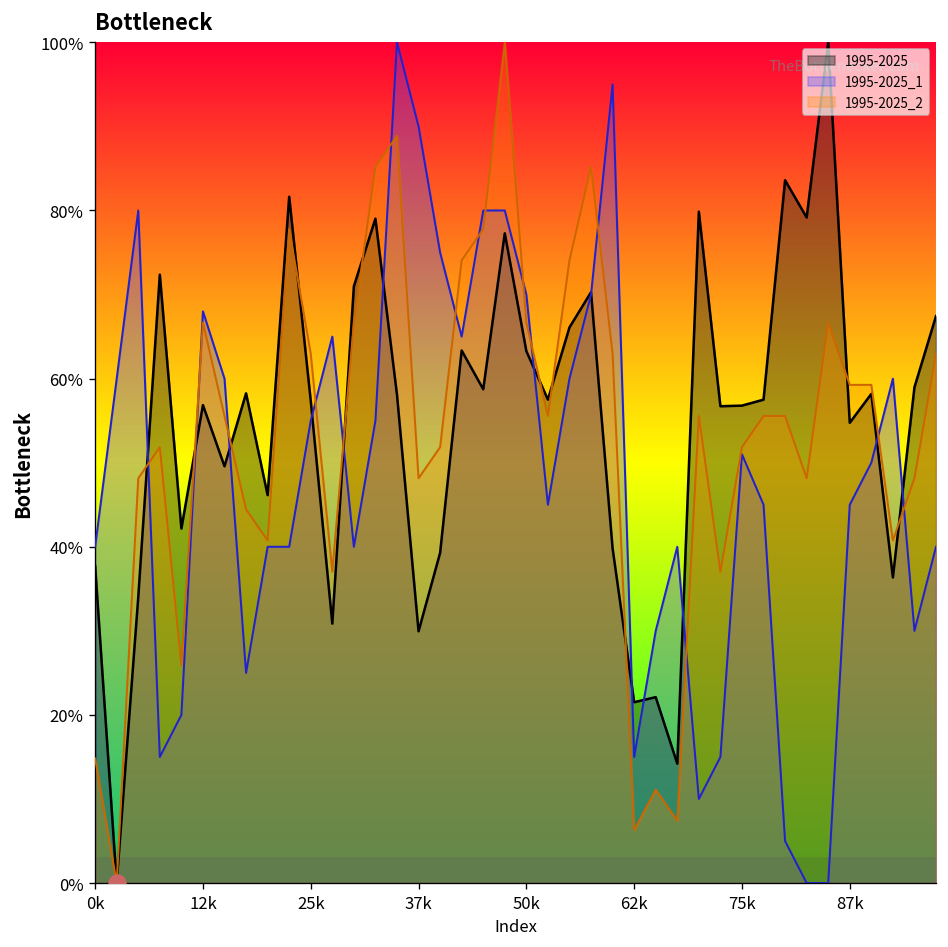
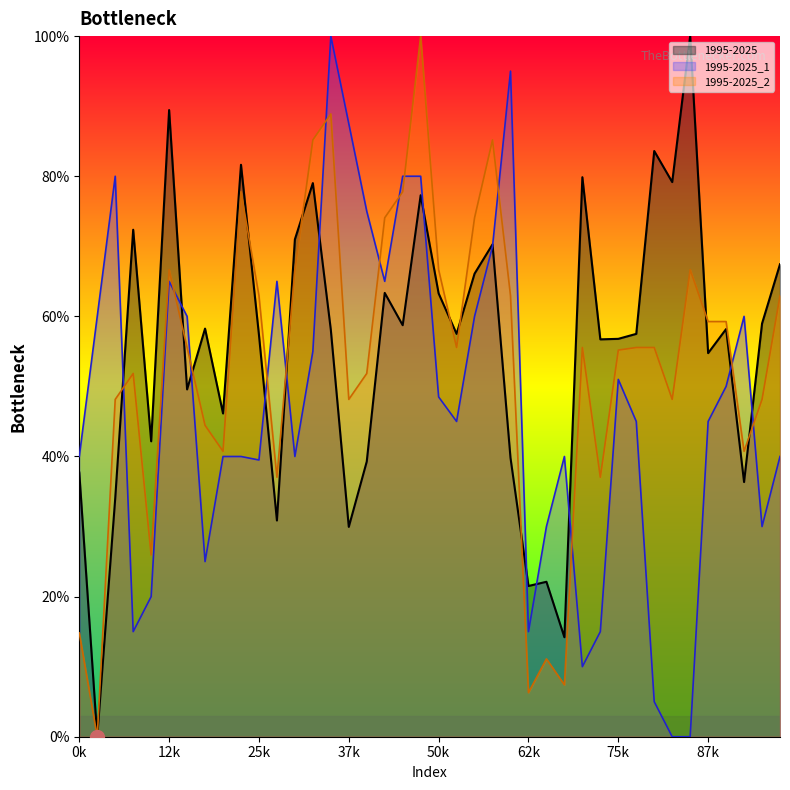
1995-2025, 12k: 57% -> 89%
1995-2025_1, 12k: 68% -> 65%
1995-2025_1, 25k: 55% -> 39%
1995-2025_1, 37k: 90% -> 88%
1995-2025_1, 50k: 70% -> 49%
1995-2025_2, 75k: 52% -> 55%
